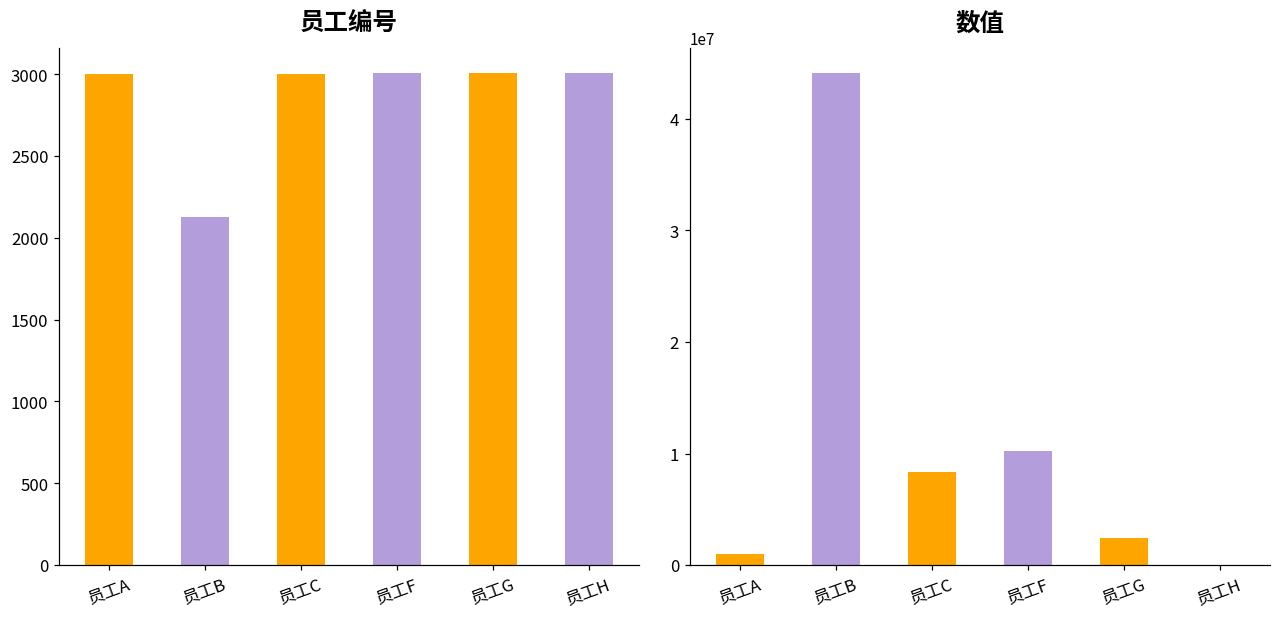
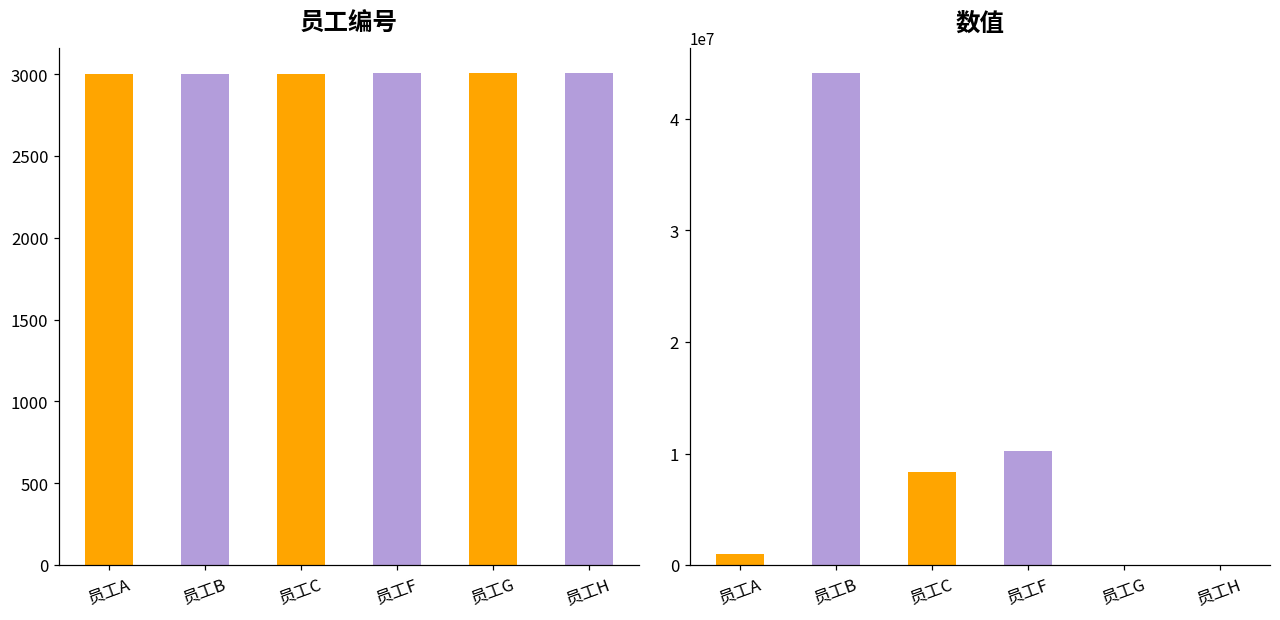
员工编号, 员工B: 2130 -> 3000
数值, 员工G: 2500000 -> 0
